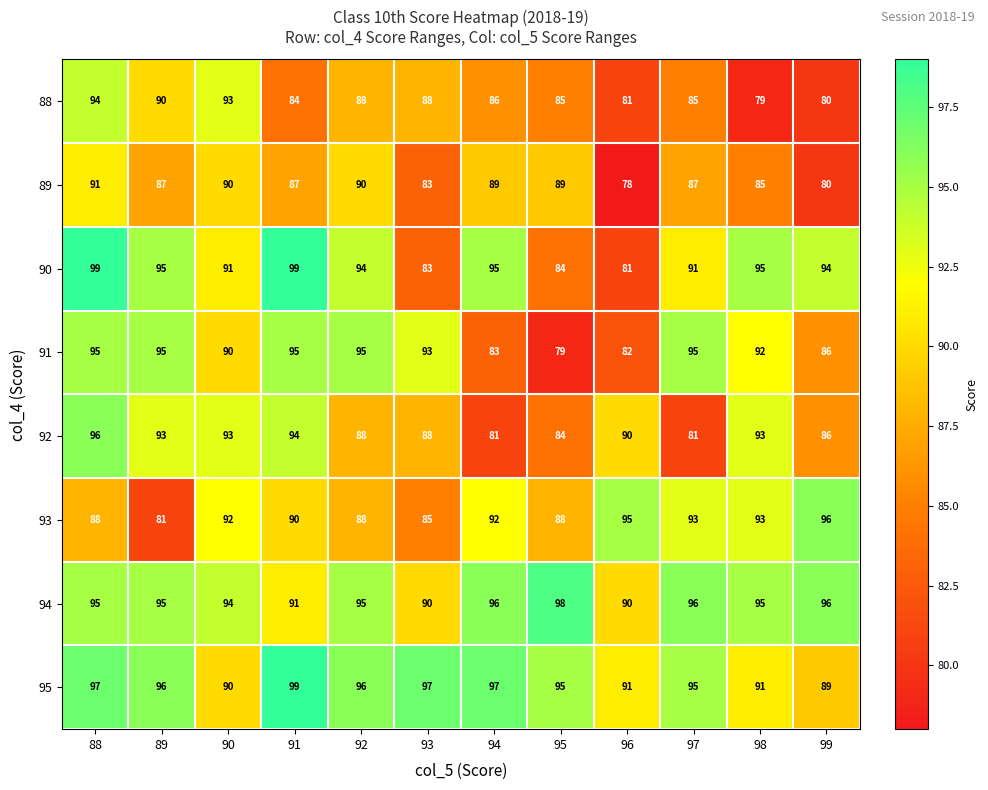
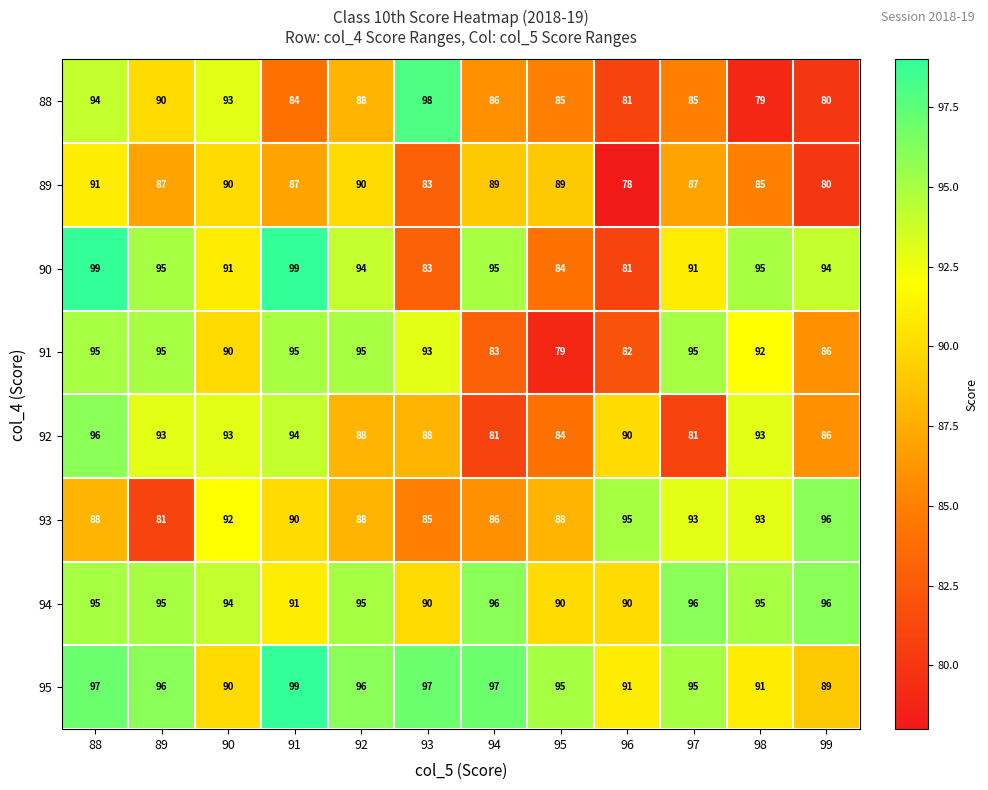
88, 93: 88 -> 98
93, 94: 92 -> 86
94, 95: 98 -> 90
